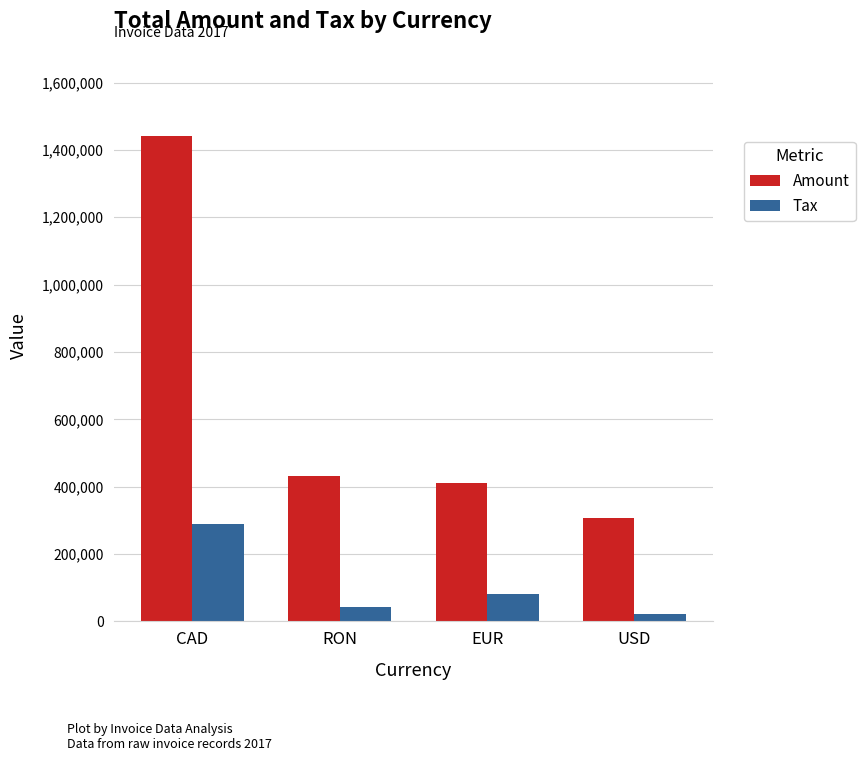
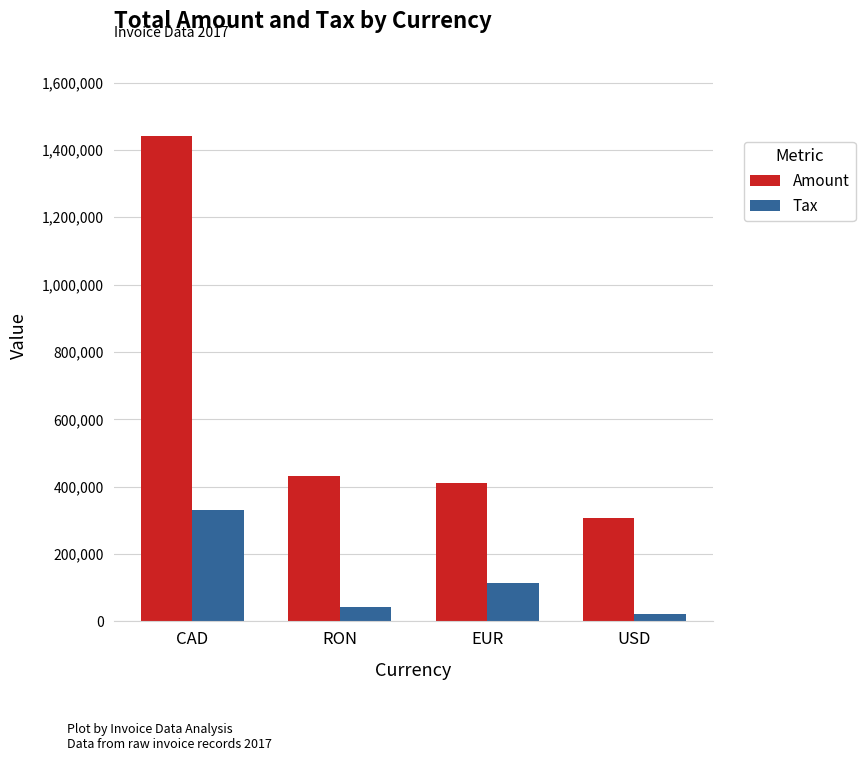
Tax, CAD: 290,000 -> 330,000
Tax, EUR: 80,000 -> 110,000
